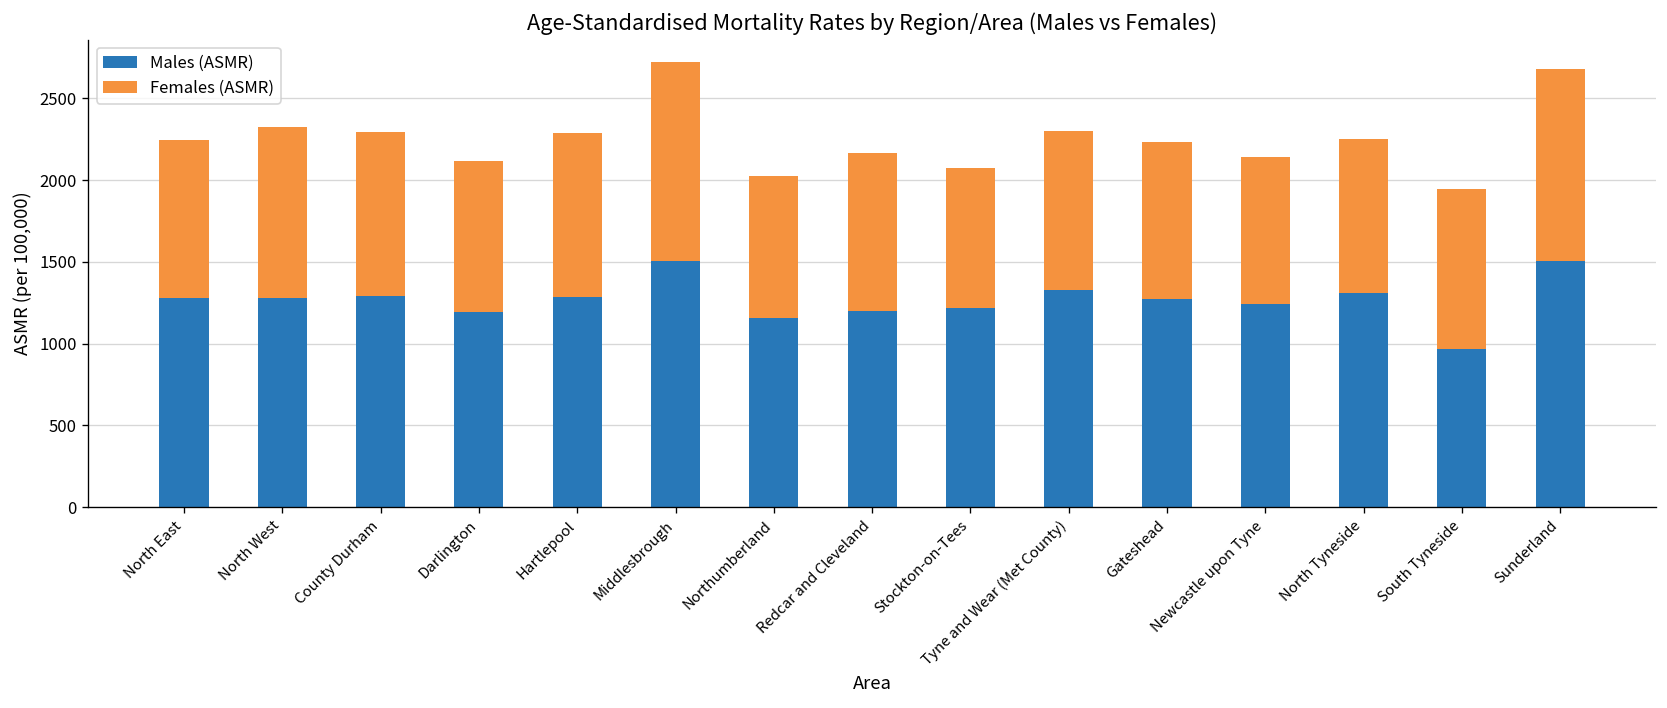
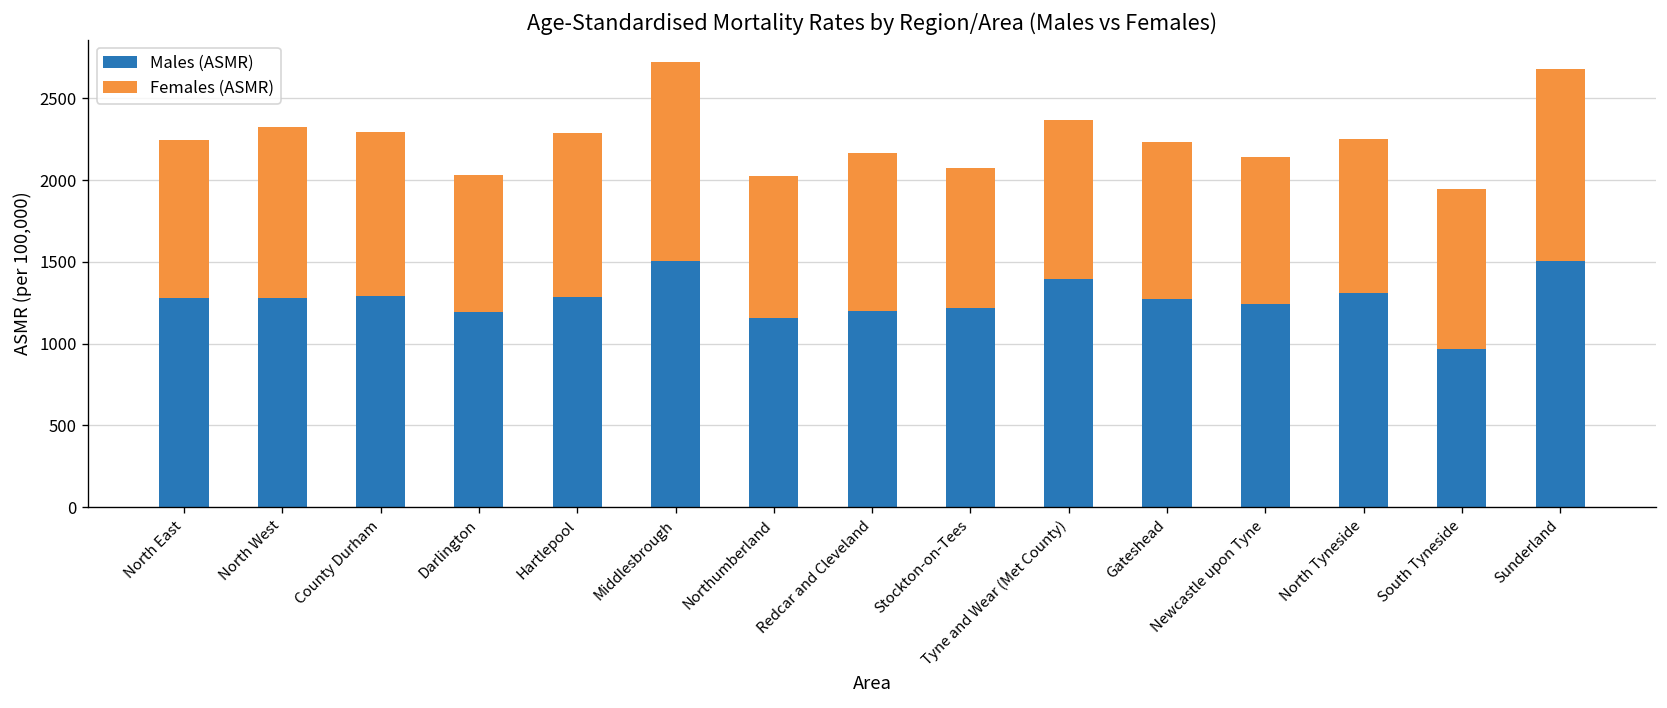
Females (ASMR), Darlington: 930 -> 830
Males (ASMR), Tyne and Wear (Met County): 1330 -> 1390
